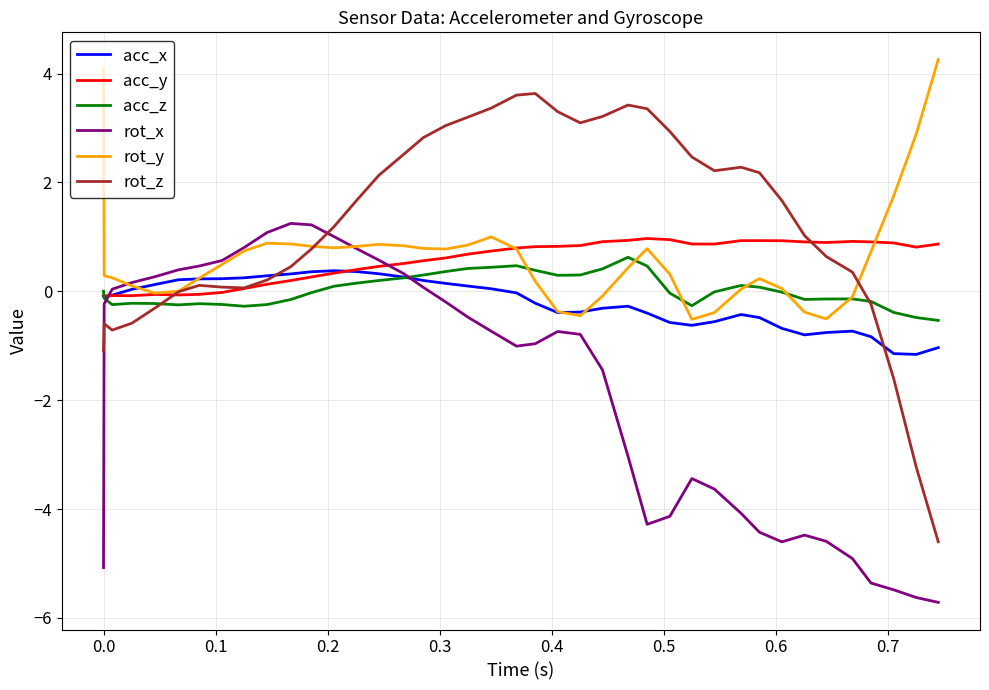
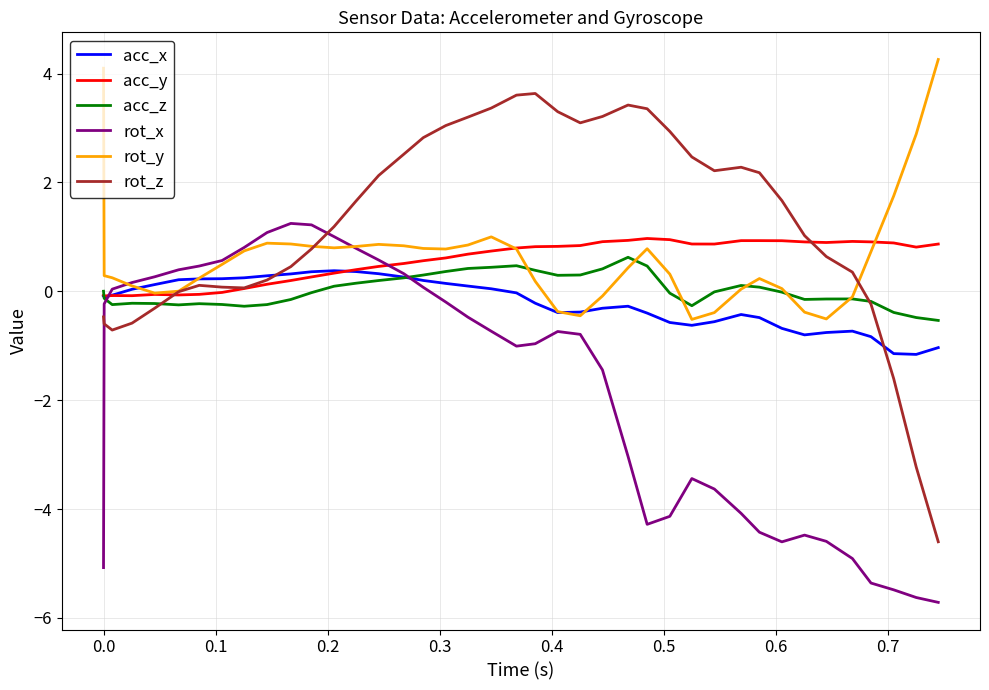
rot_z, 0.0: -1.1 -> -0.5
